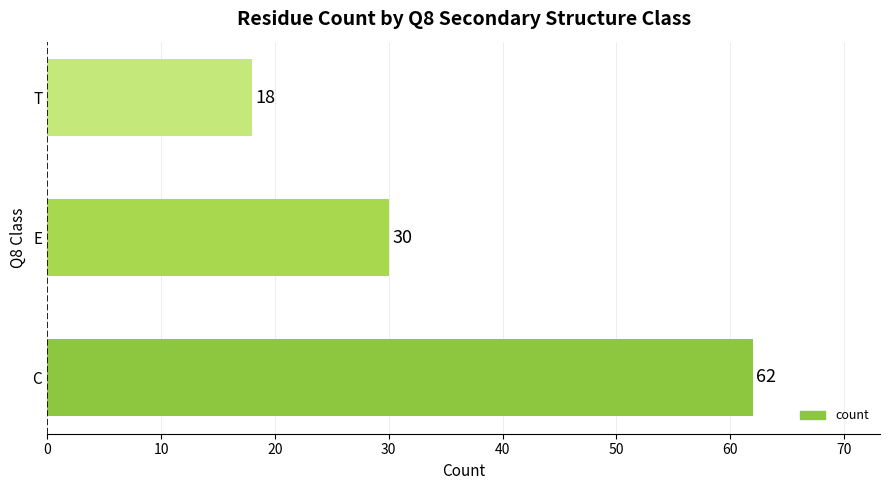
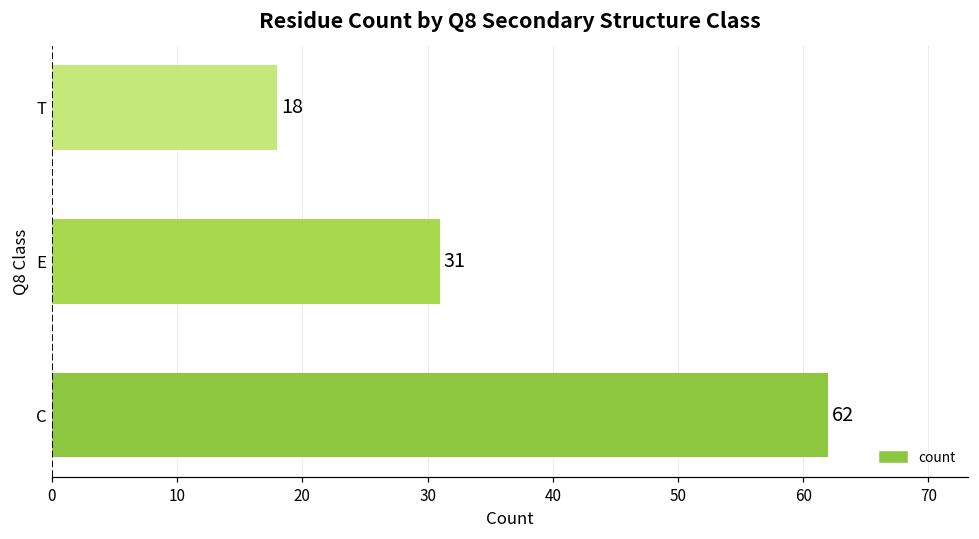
E: 30 -> 31
